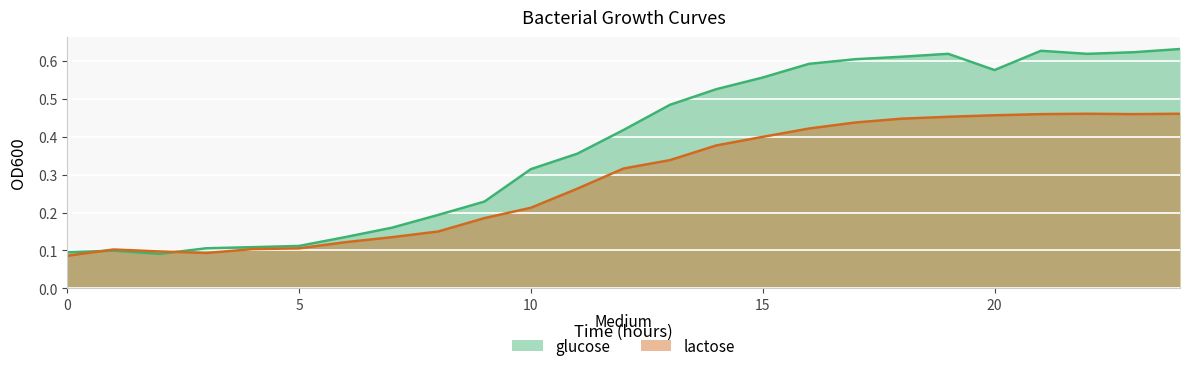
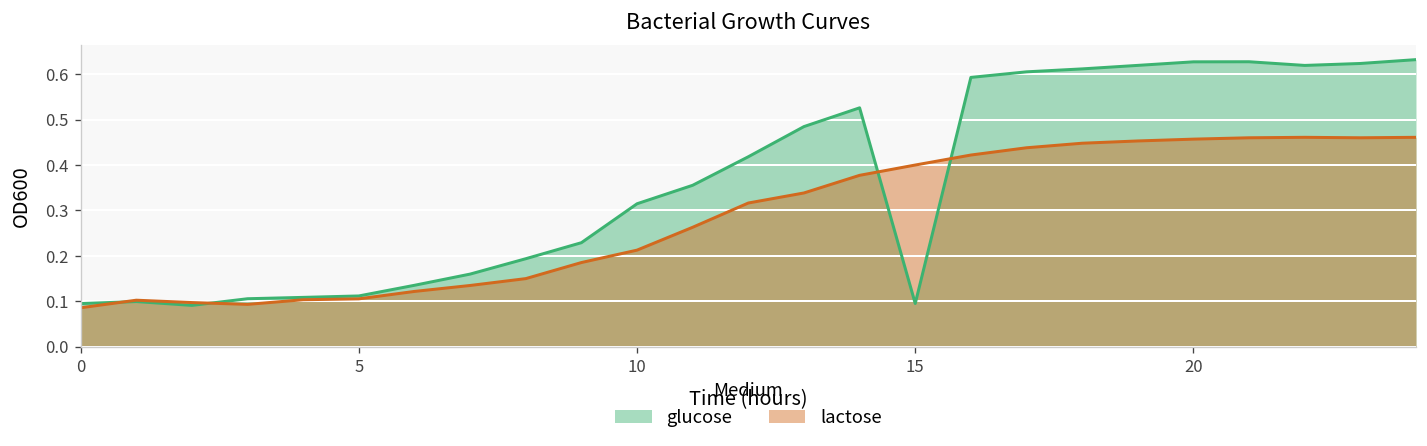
glucose, 15: 0.56 -> 0.10
glucose, 20: 0.58 -> 0.63
